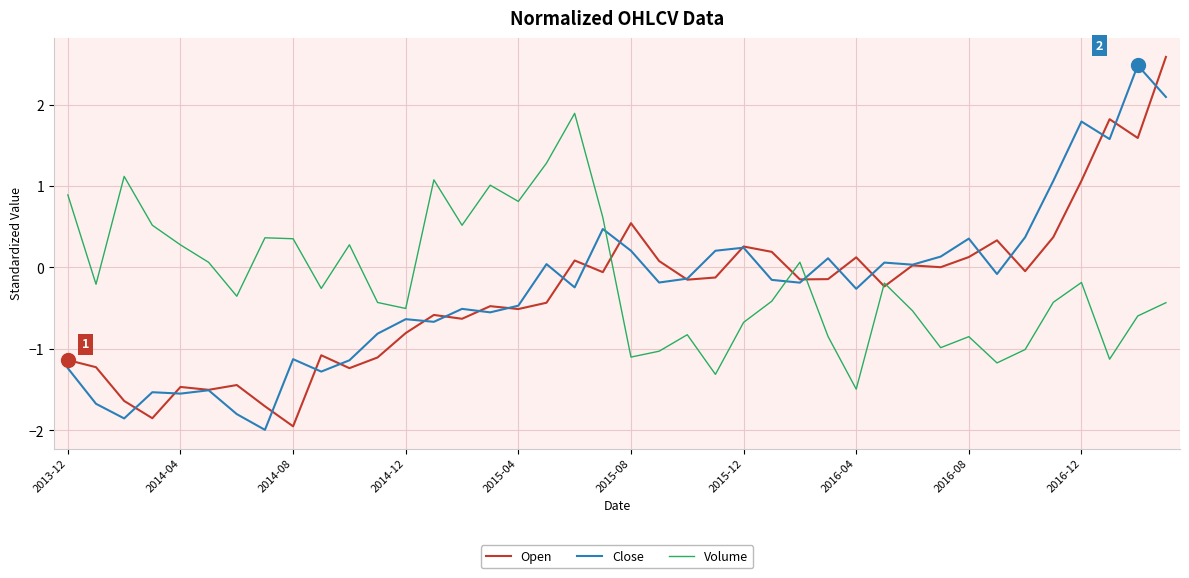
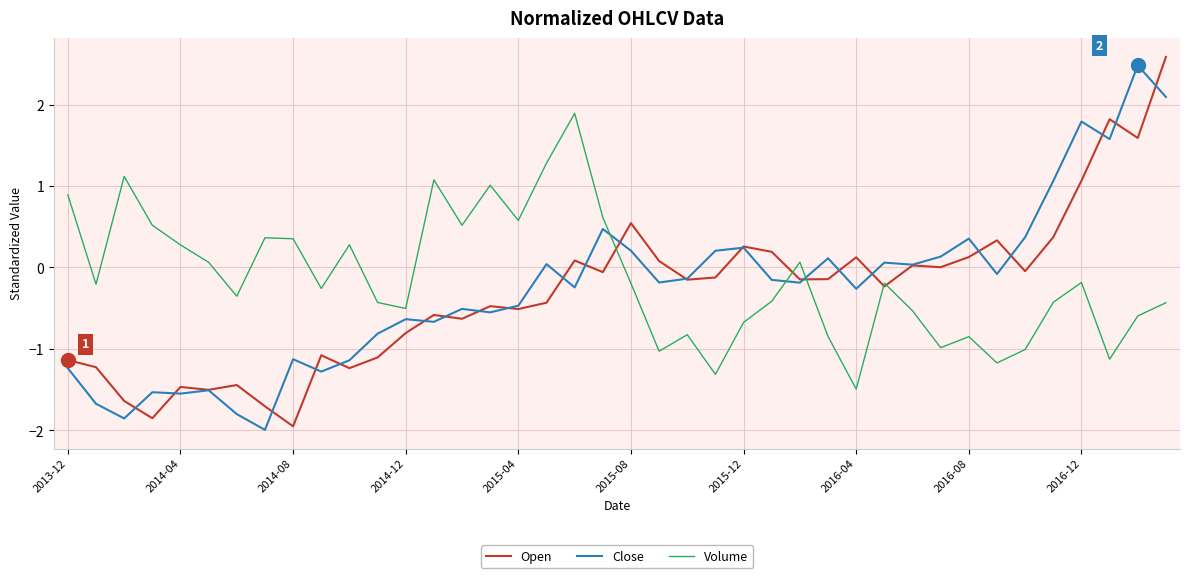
Volume, 2015-04: 0.8 -> 0.6
Volume, 2015-08: -1.1 -> -0.2
